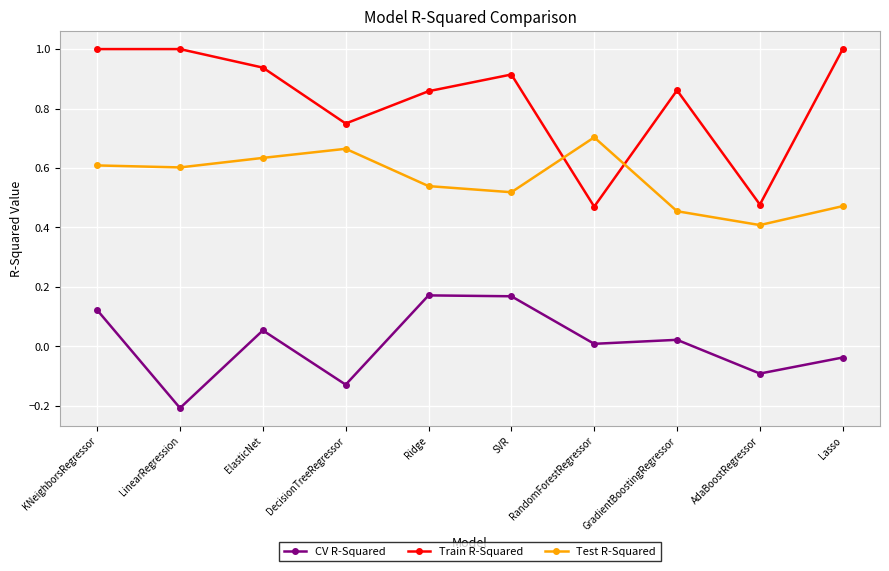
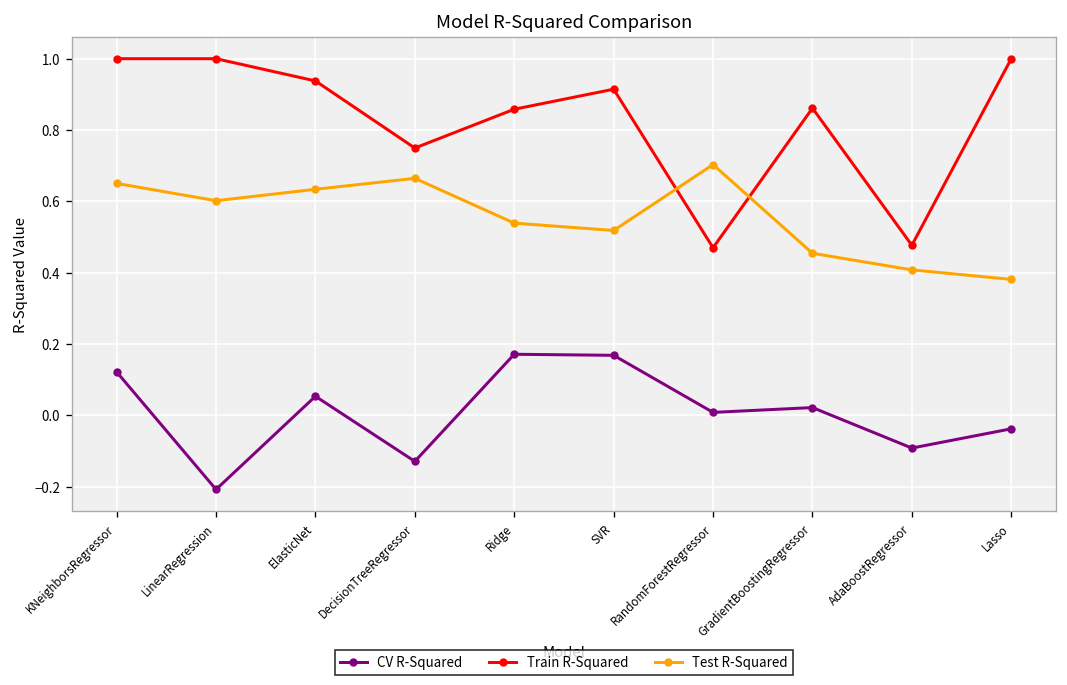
Test R-Squared, KNeighborsRegressor: 0.61 -> 0.65
Test R-Squared, Lasso: 0.47 -> 0.38
